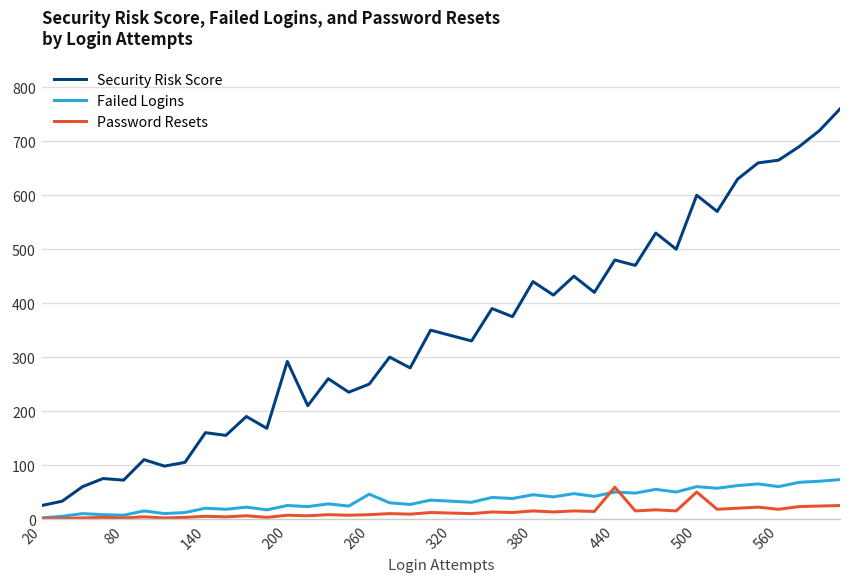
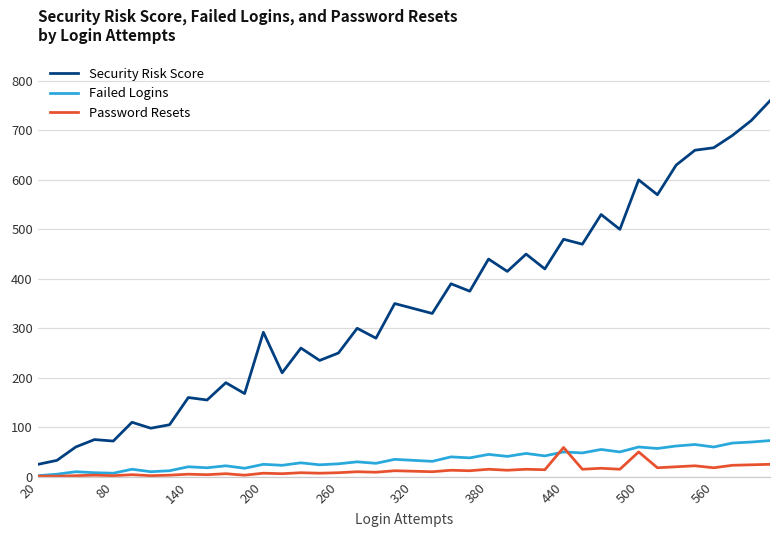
Failed Logins, 260: 50 -> 30
